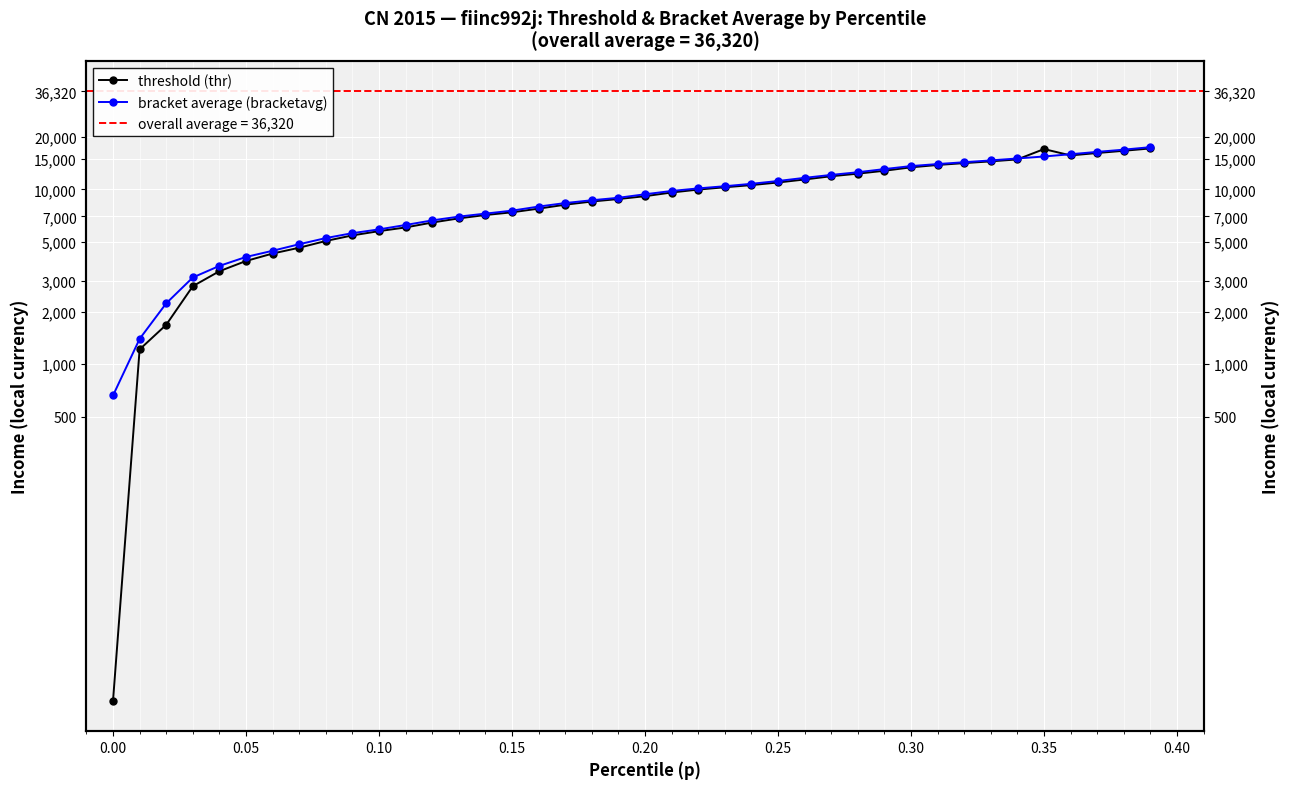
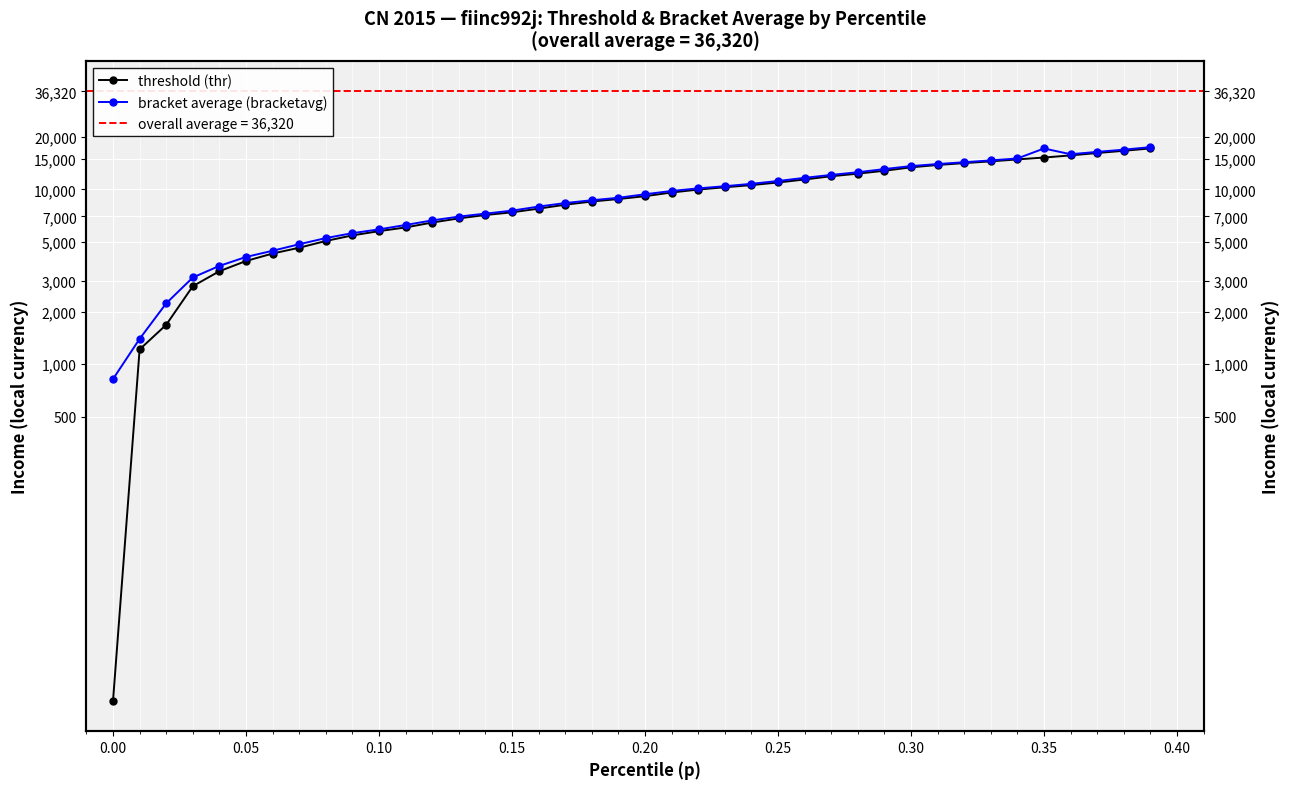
bracket average (bracketavg), 0.00: 660 -> 800
threshold (thr), 0.35: 17,000 -> 15,000
bracket average (bracketavg), 0.35: 15,000 -> 17,000
